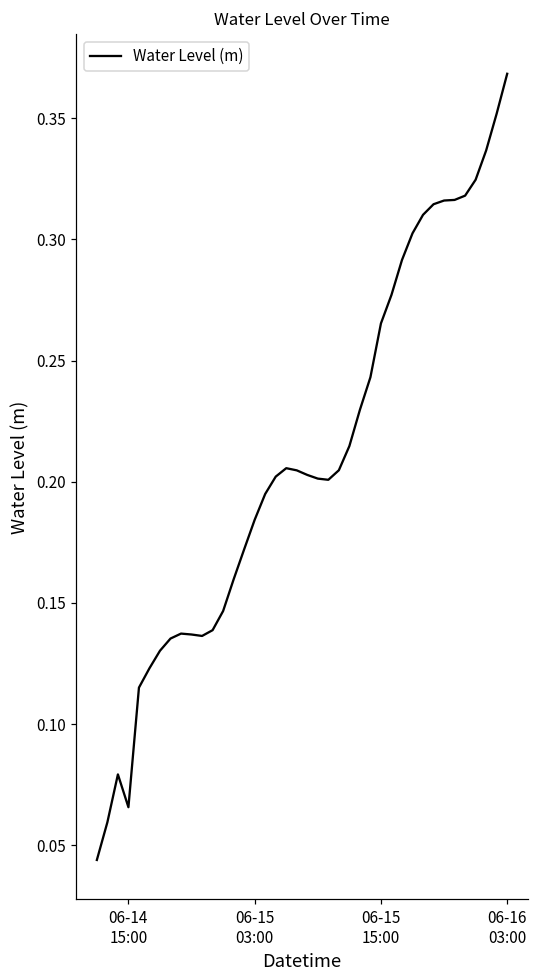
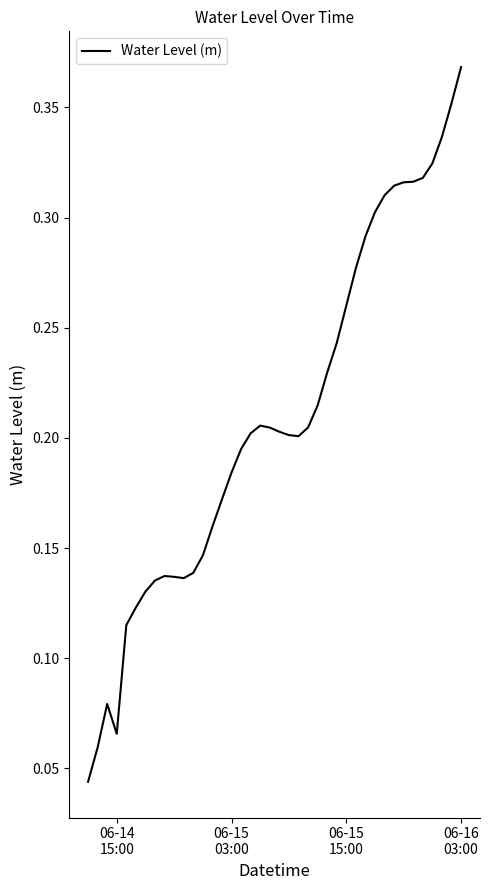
06-15 15:00: 0.265 -> 0.260
